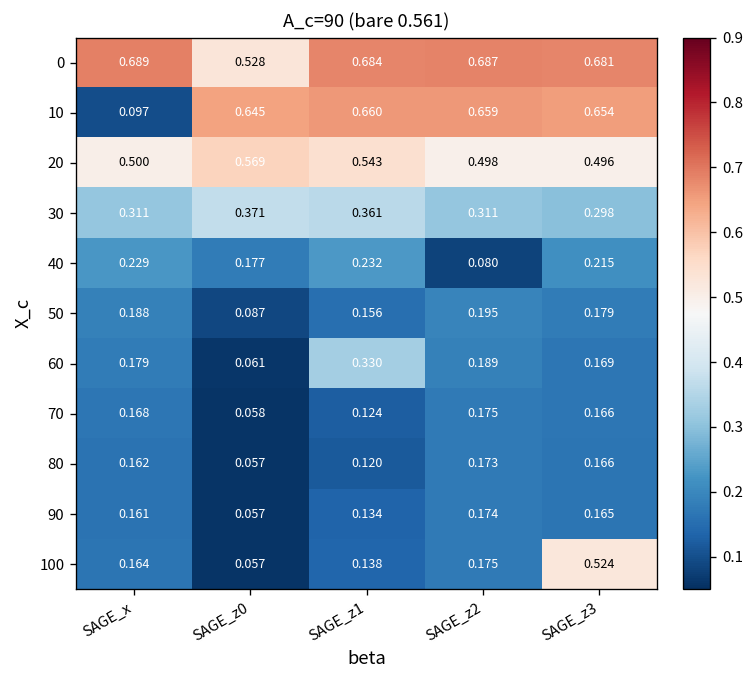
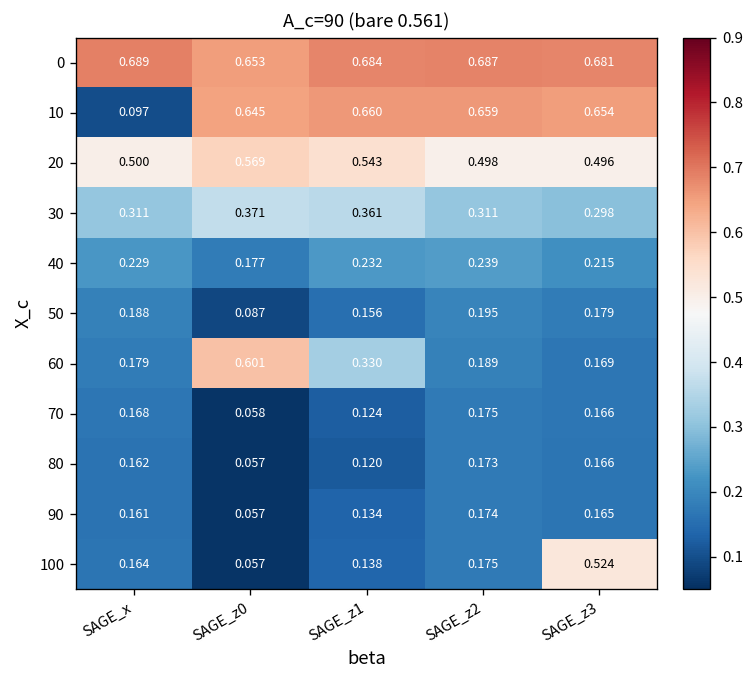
0, SAGE_z0: 0.528 -> 0.653
40, SAGE_z2: 0.080 -> 0.239
60, SAGE_z0: 0.061 -> 0.601
